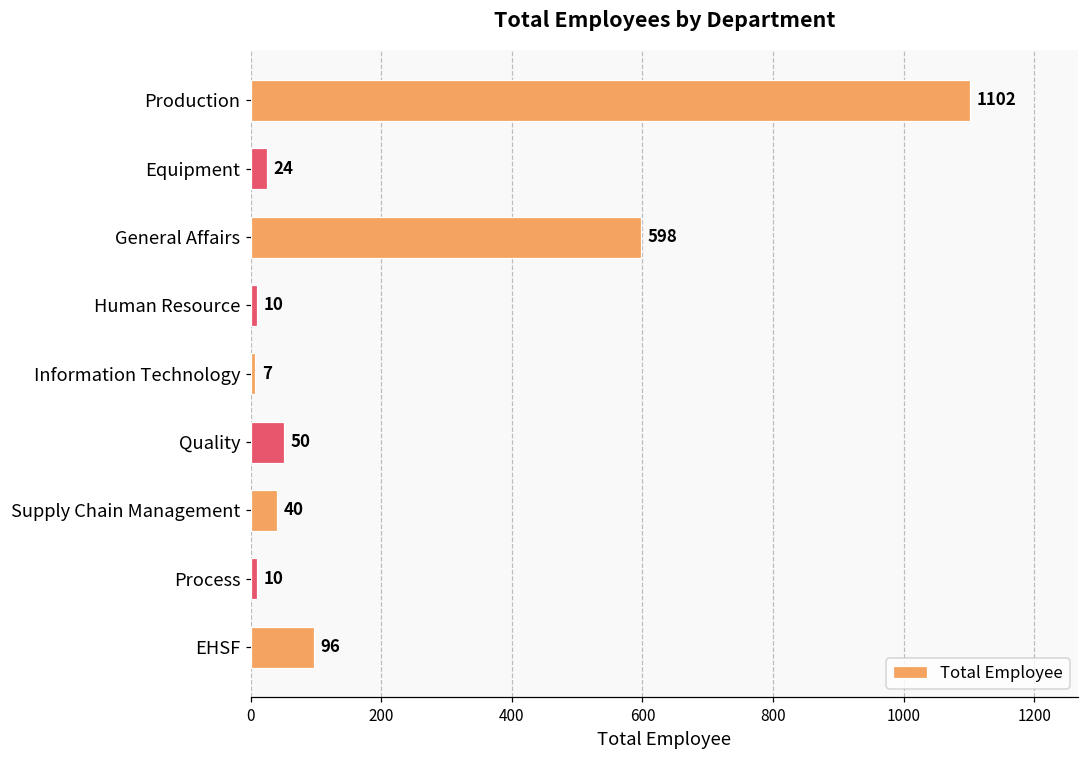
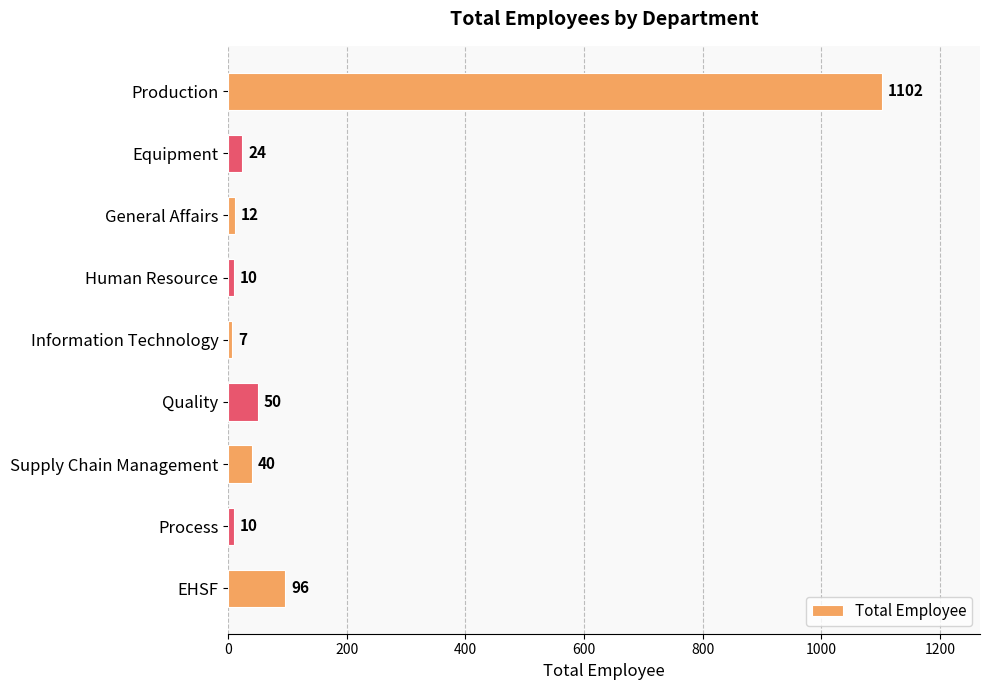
General Affairs: 598 -> 12
